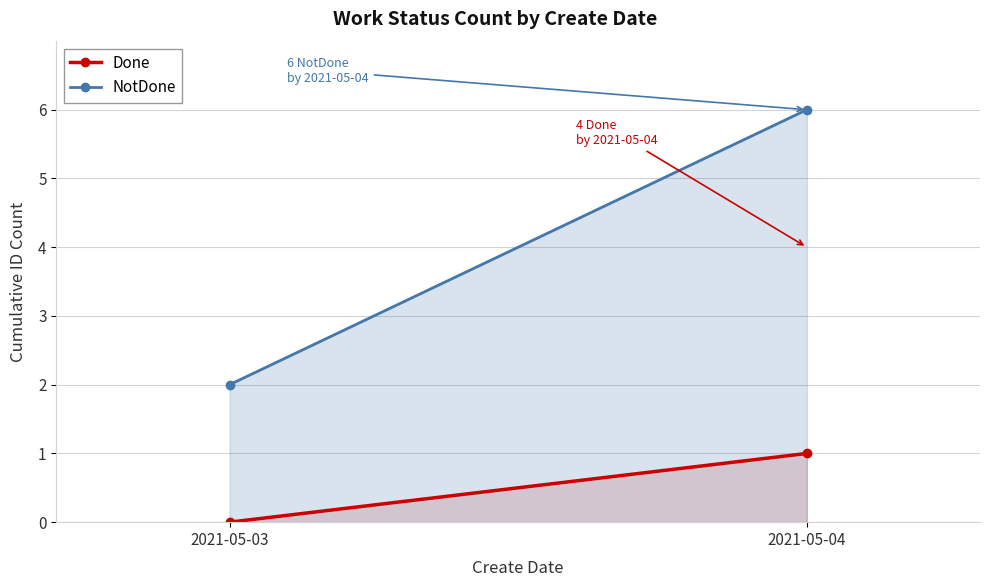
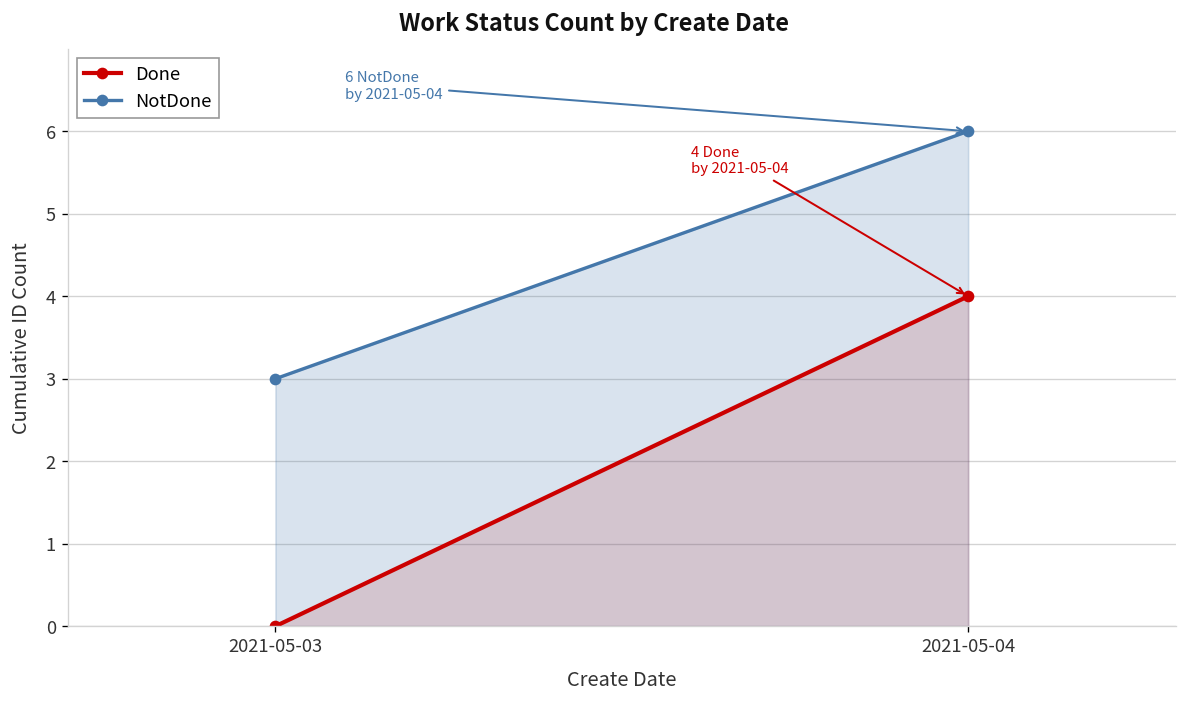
NotDone, 2021-05-03: 2 -> 3
Done, 2021-05-04: 1 -> 4
